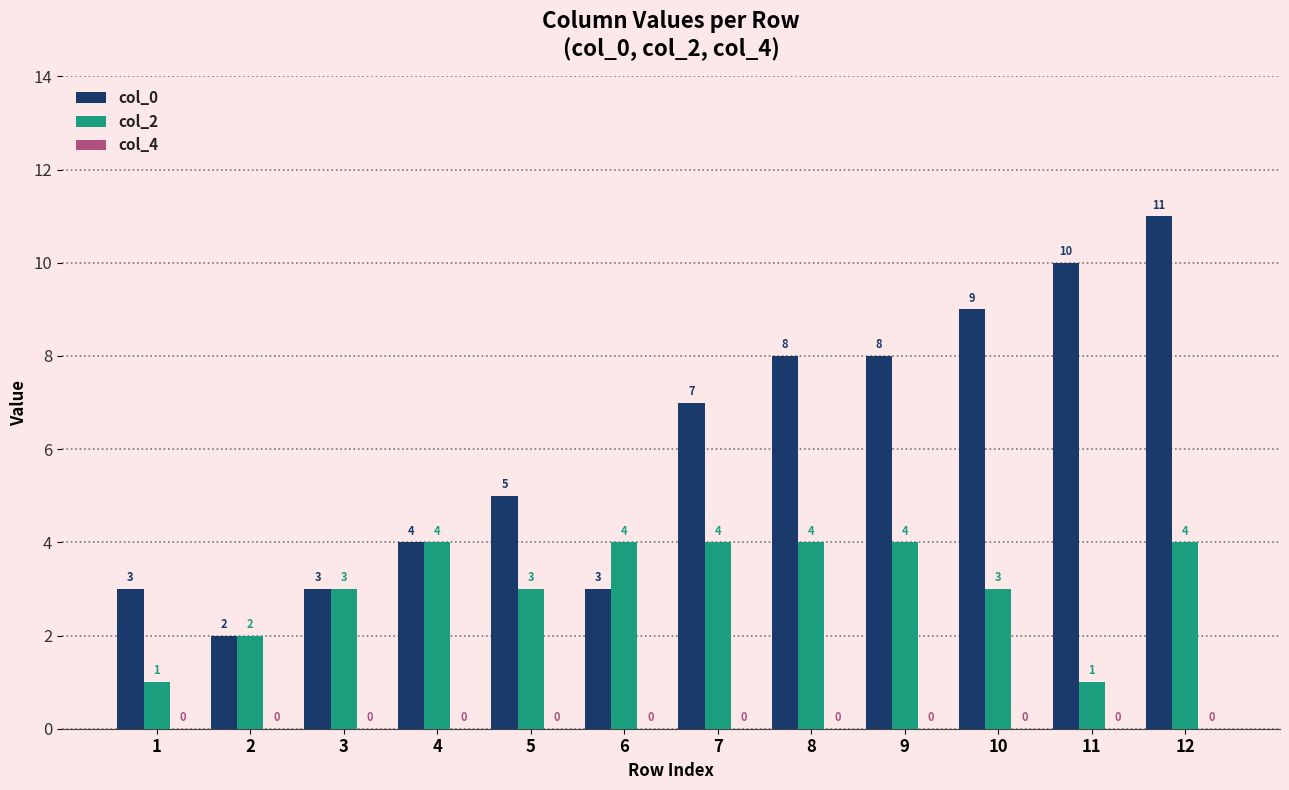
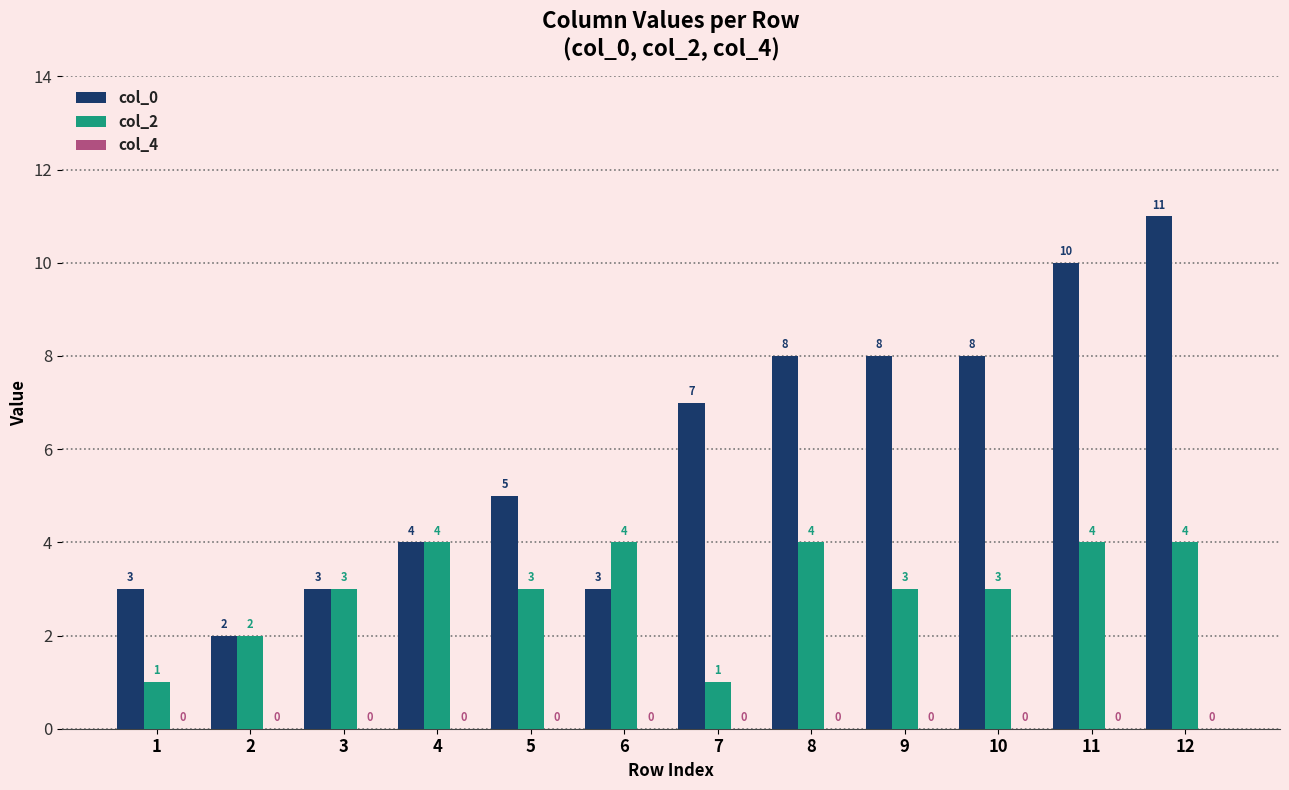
col_2, 7: 4 -> 1
col_2, 9: 4 -> 3
col_0, 10: 9 -> 8
col_2, 11: 1 -> 4
